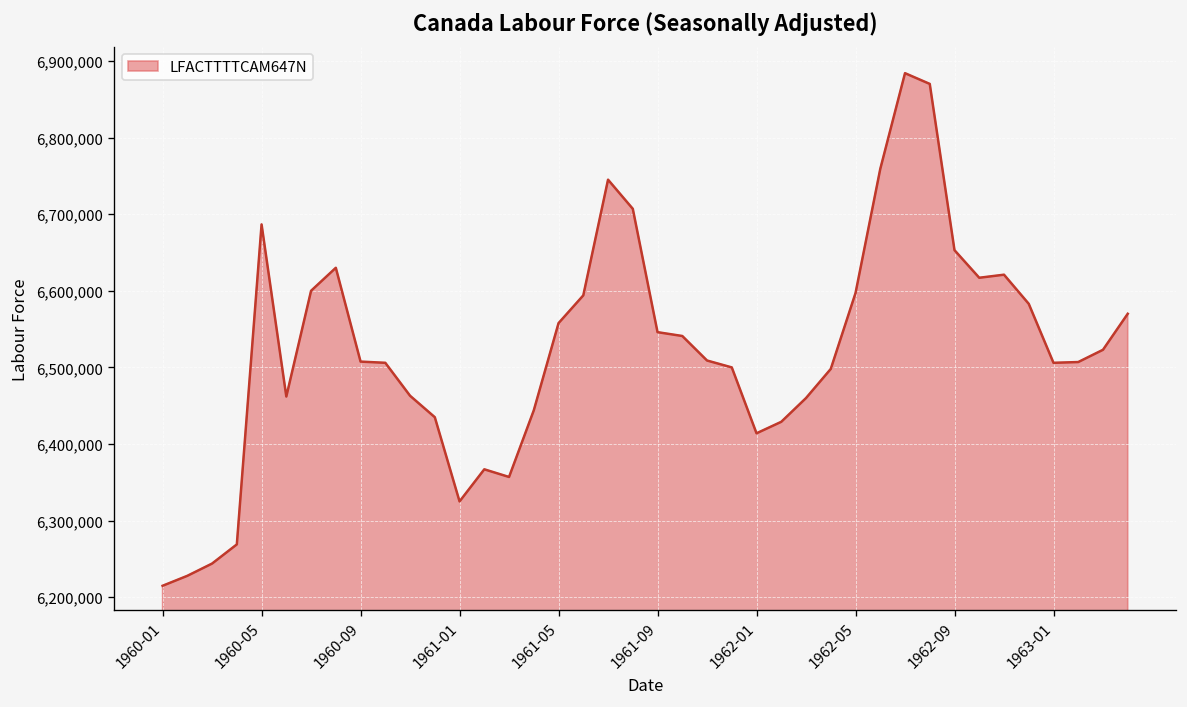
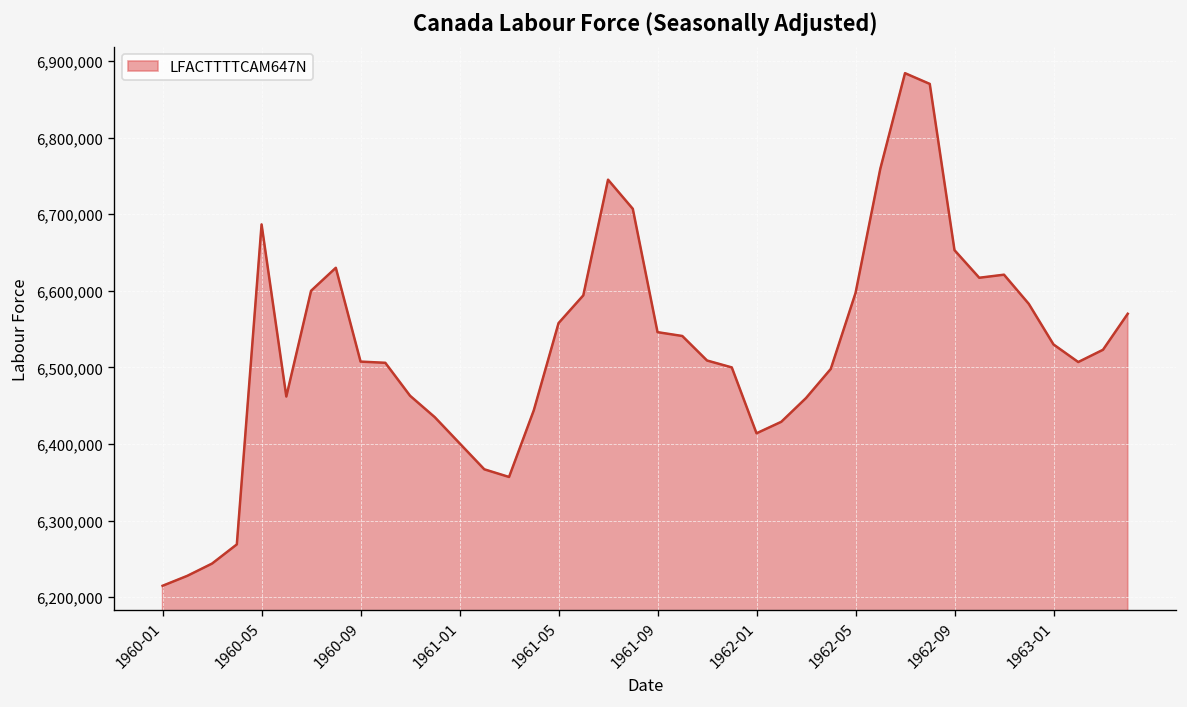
1961-01: 6,330,000 -> 6,400,000
1963-01: 6,510,000 -> 6,530,000
